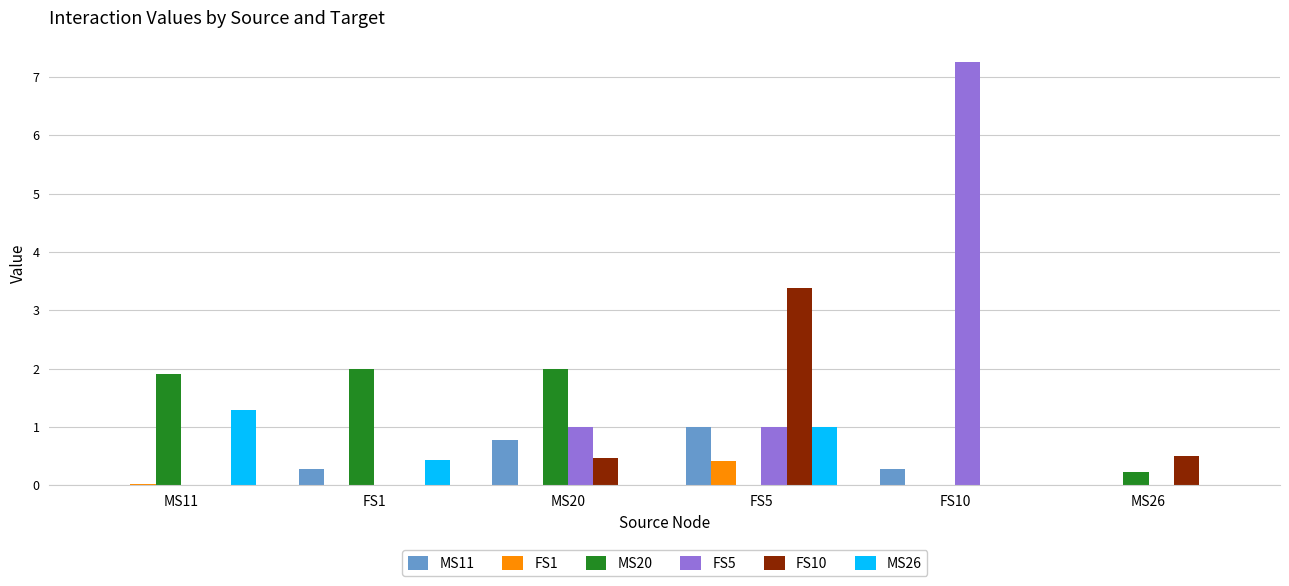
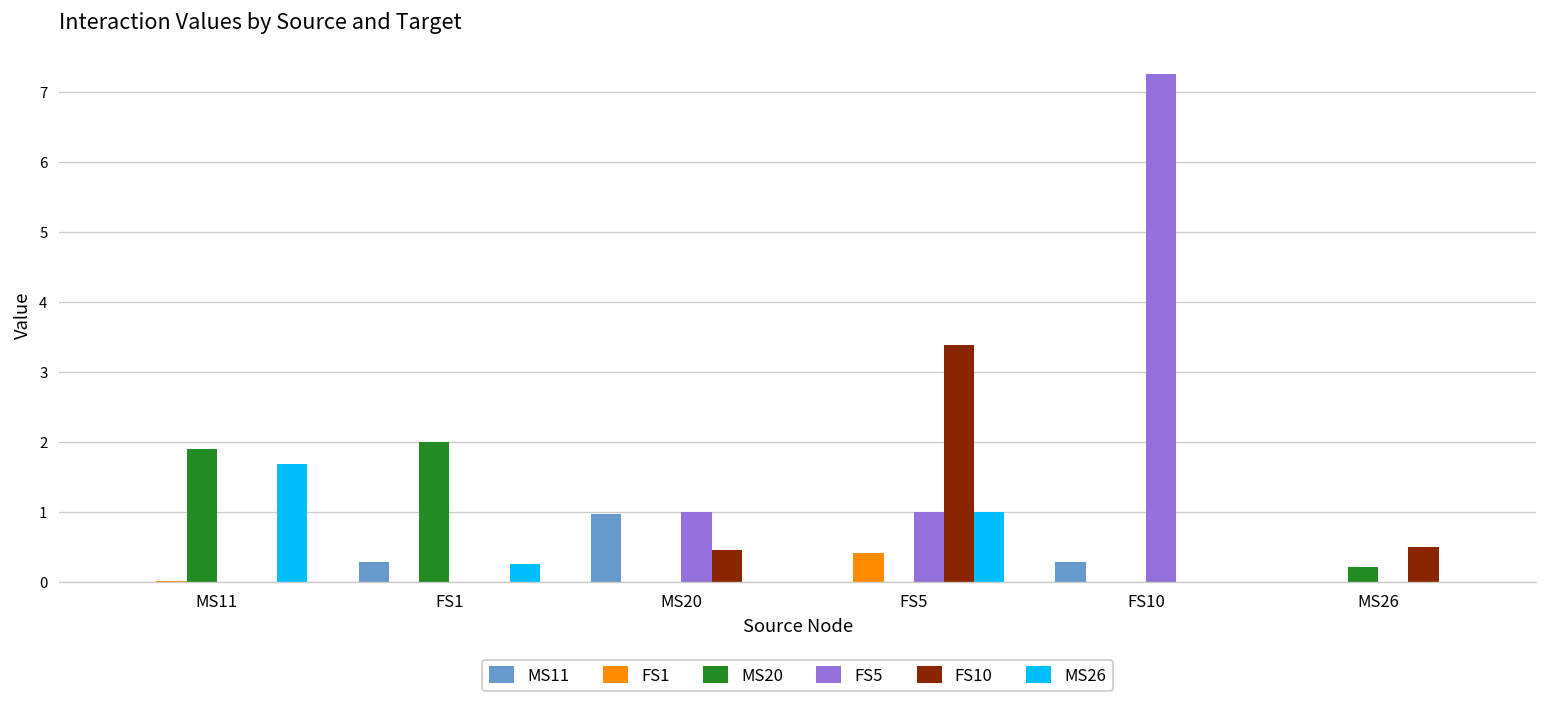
MS26, MS11: 1.3 -> 1.7
MS26, FS1: 0.4 -> 0.3
MS11, MS20: 0.8 -> 1.0
MS20, MS20: 2 -> 0
MS11, FS5: 1 -> 0
